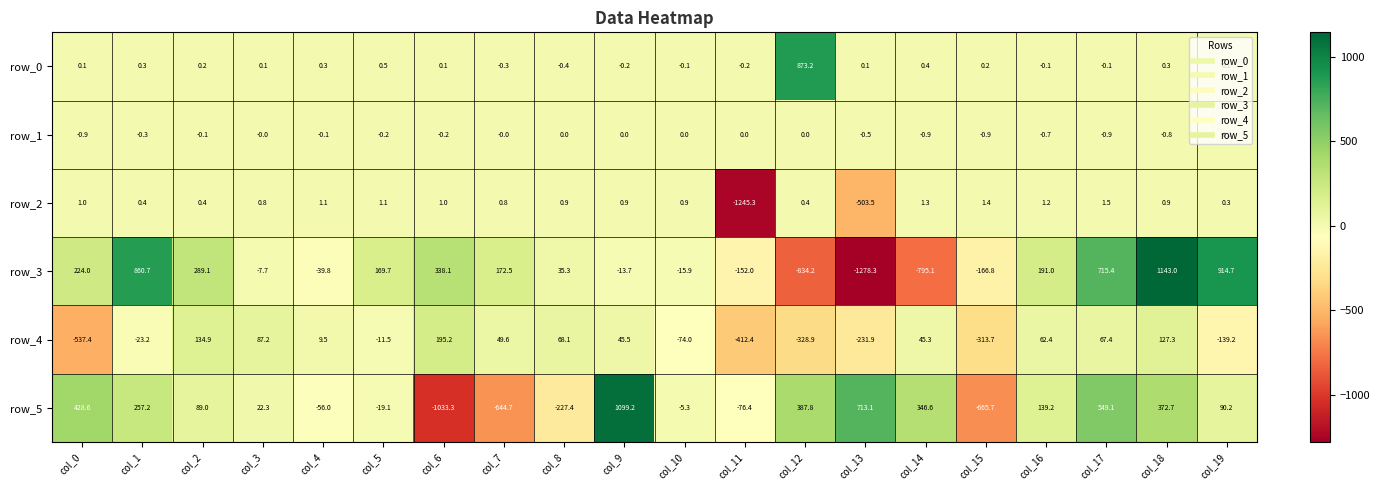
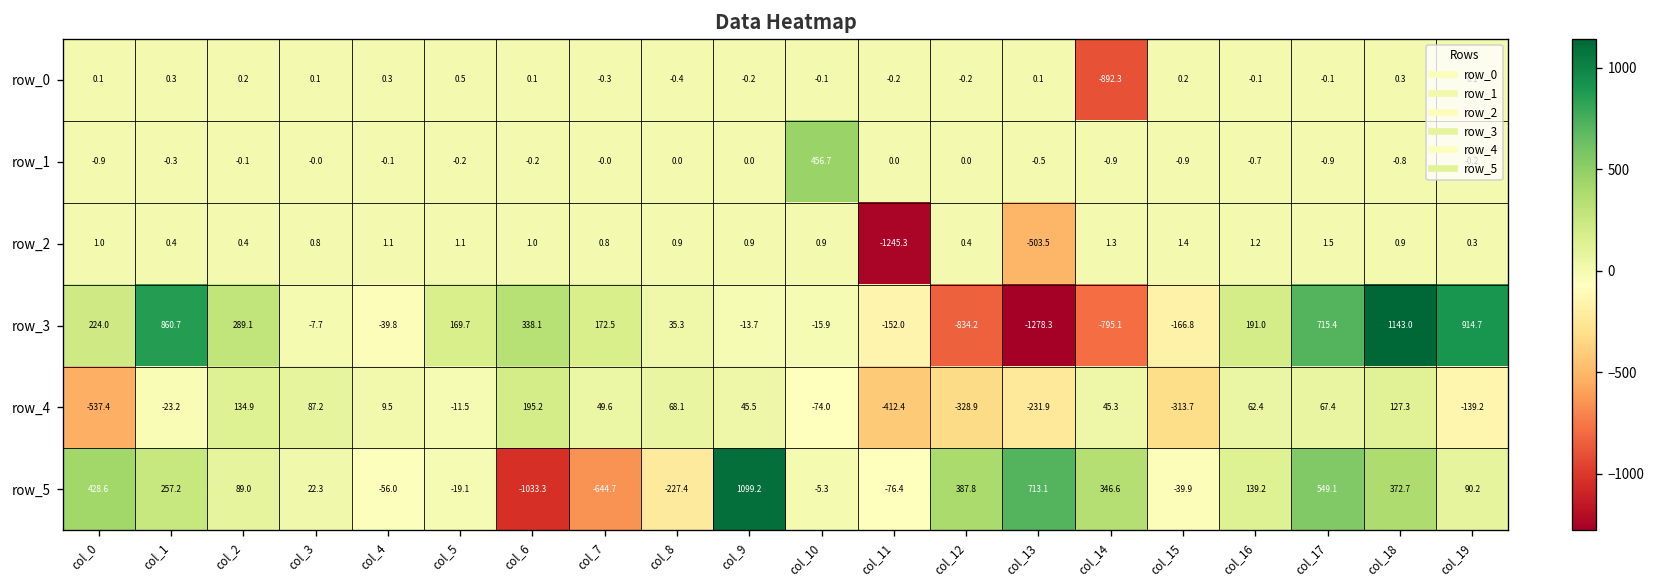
row_0, col_12: 873.2 -> -0.2
row_0, col_14: 0.4 -> -892.3
row_1, col_10: 0.0 -> 456.7
row_5, col_15: -665.7 -> -39.9
